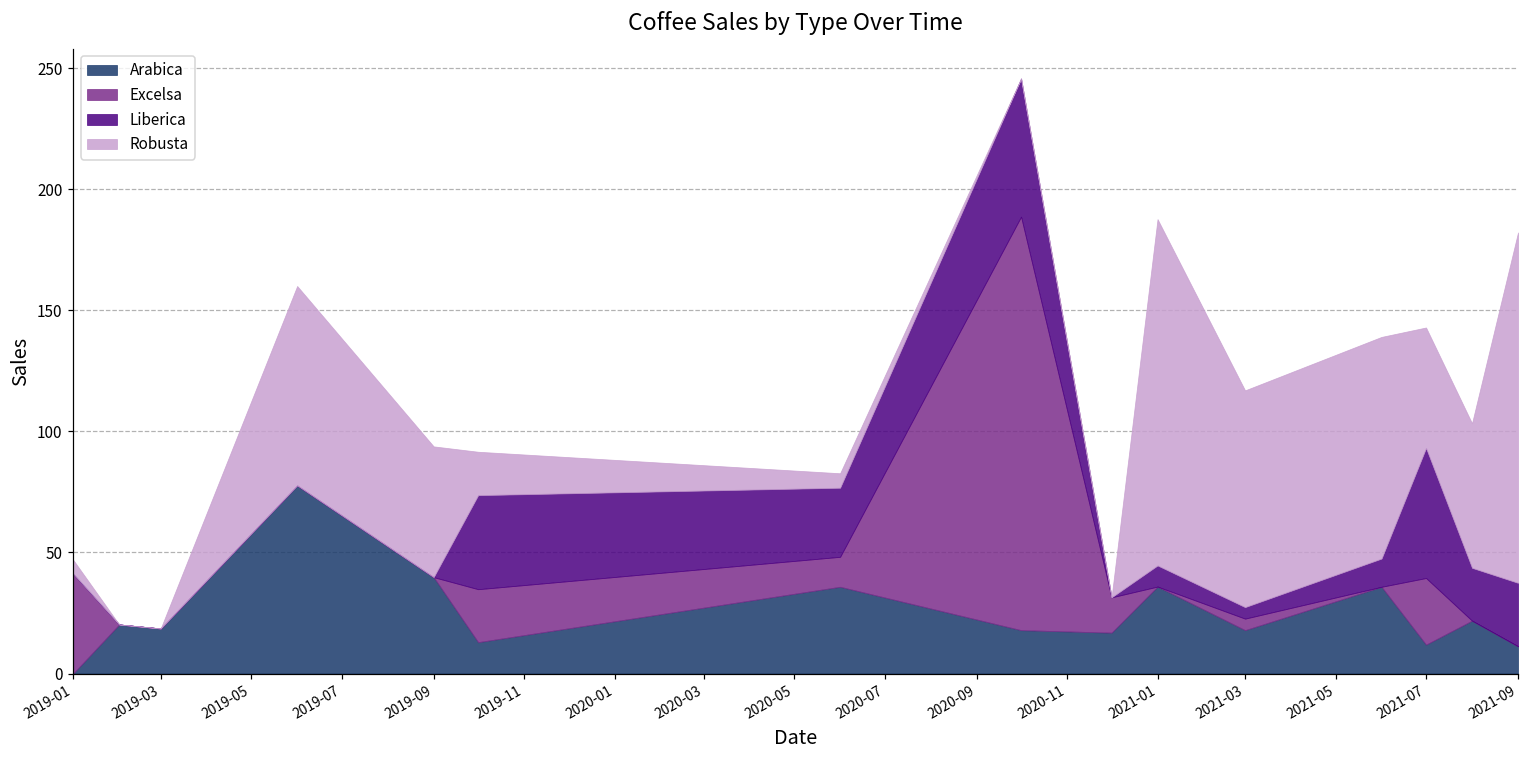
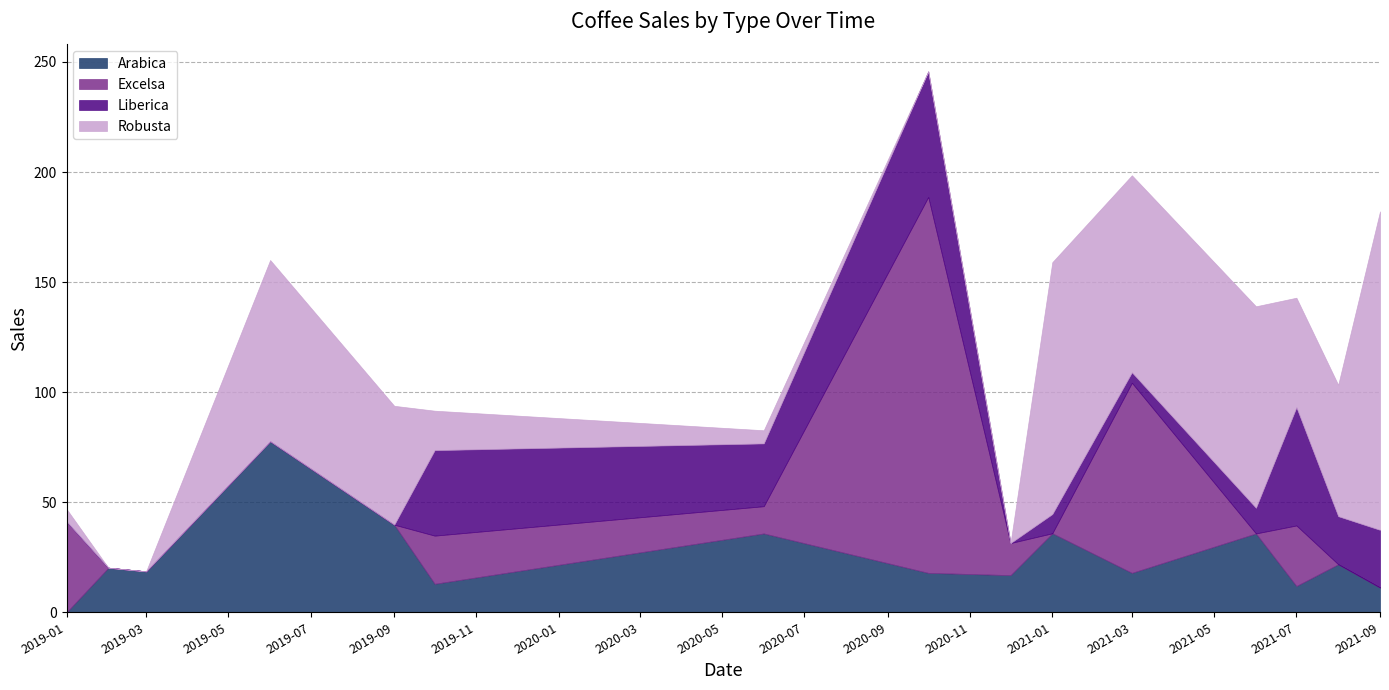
Robusta, 2021-01: 143 -> 114
Excelsa, 2021-03: 5 -> 86
